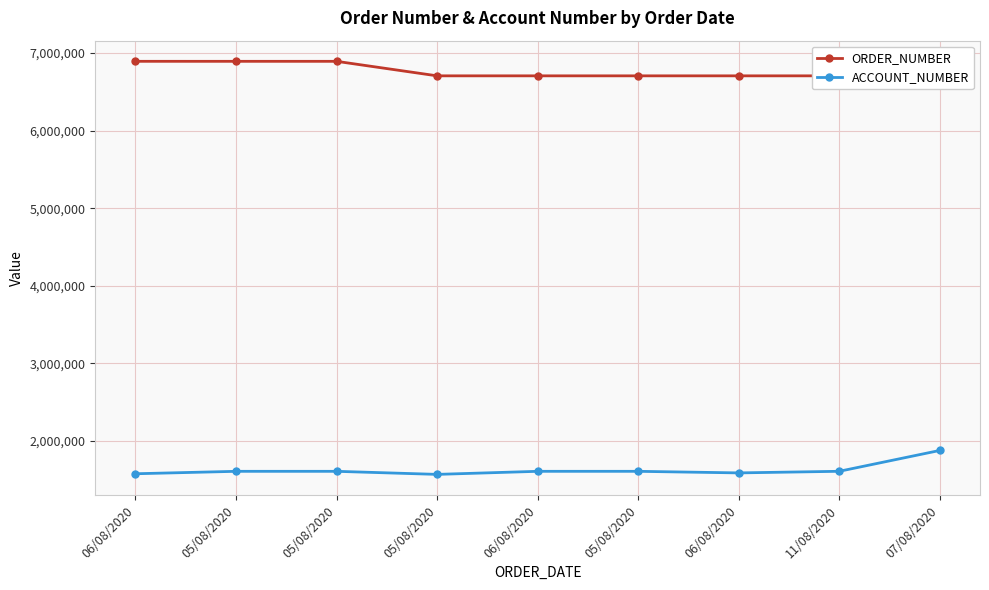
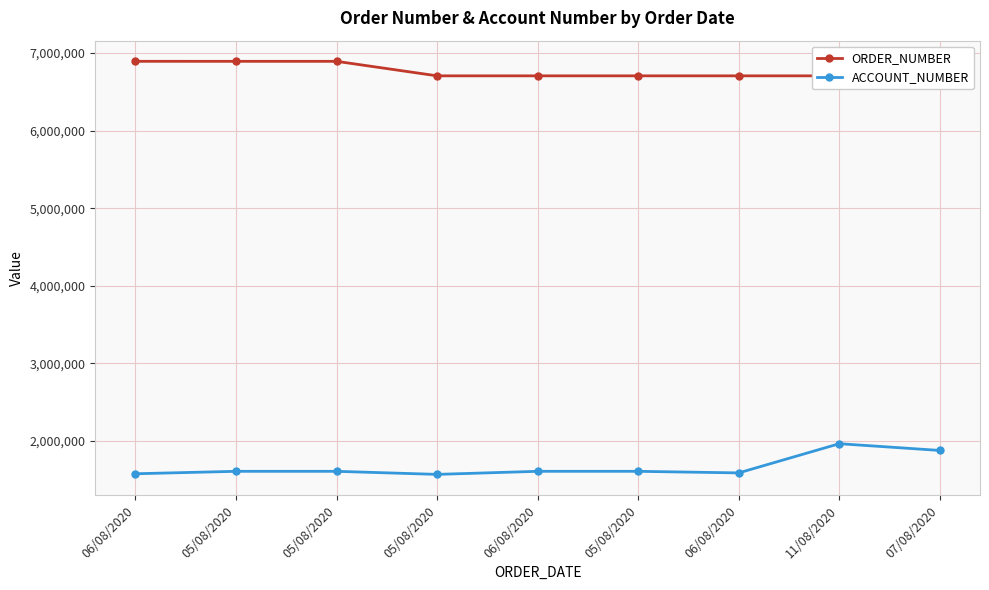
ACCOUNT_NUMBER, 11/08/2020: 1,600,000 -> 2,000,000
